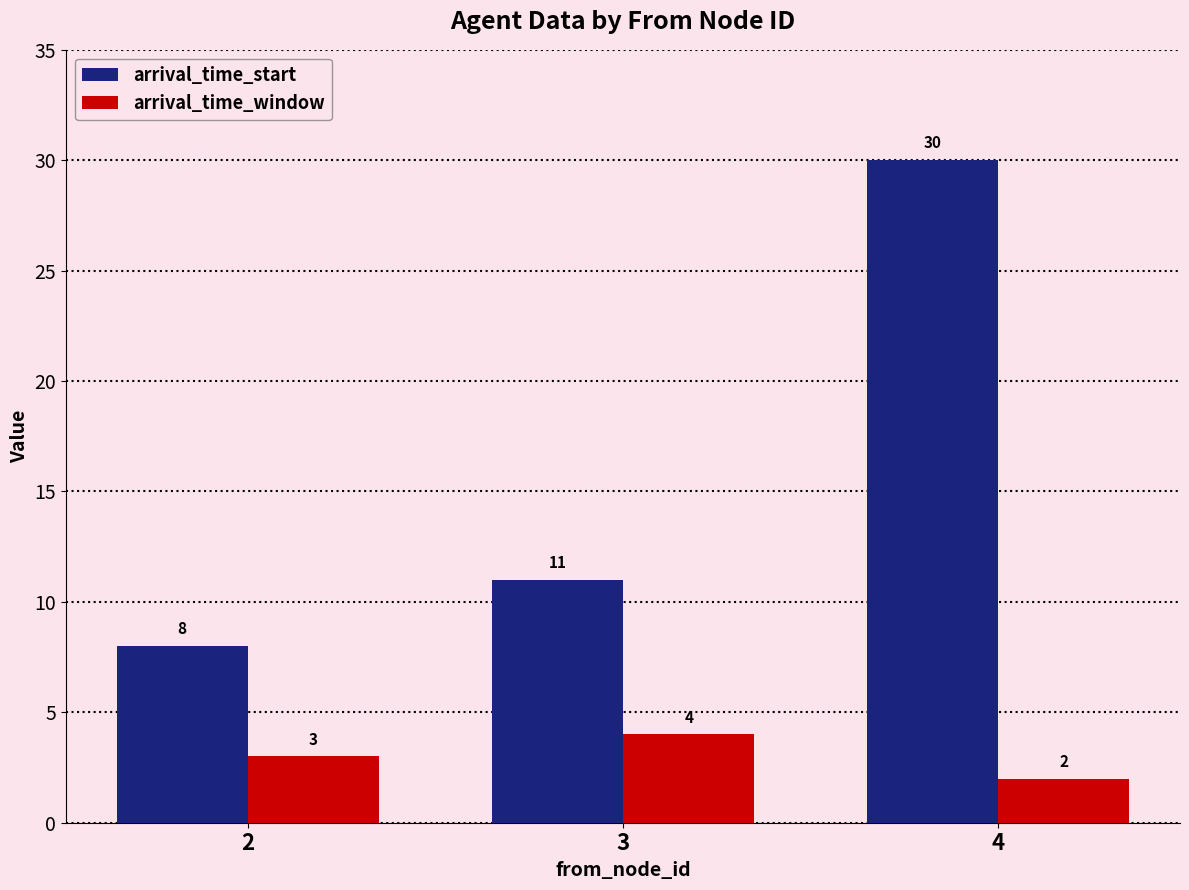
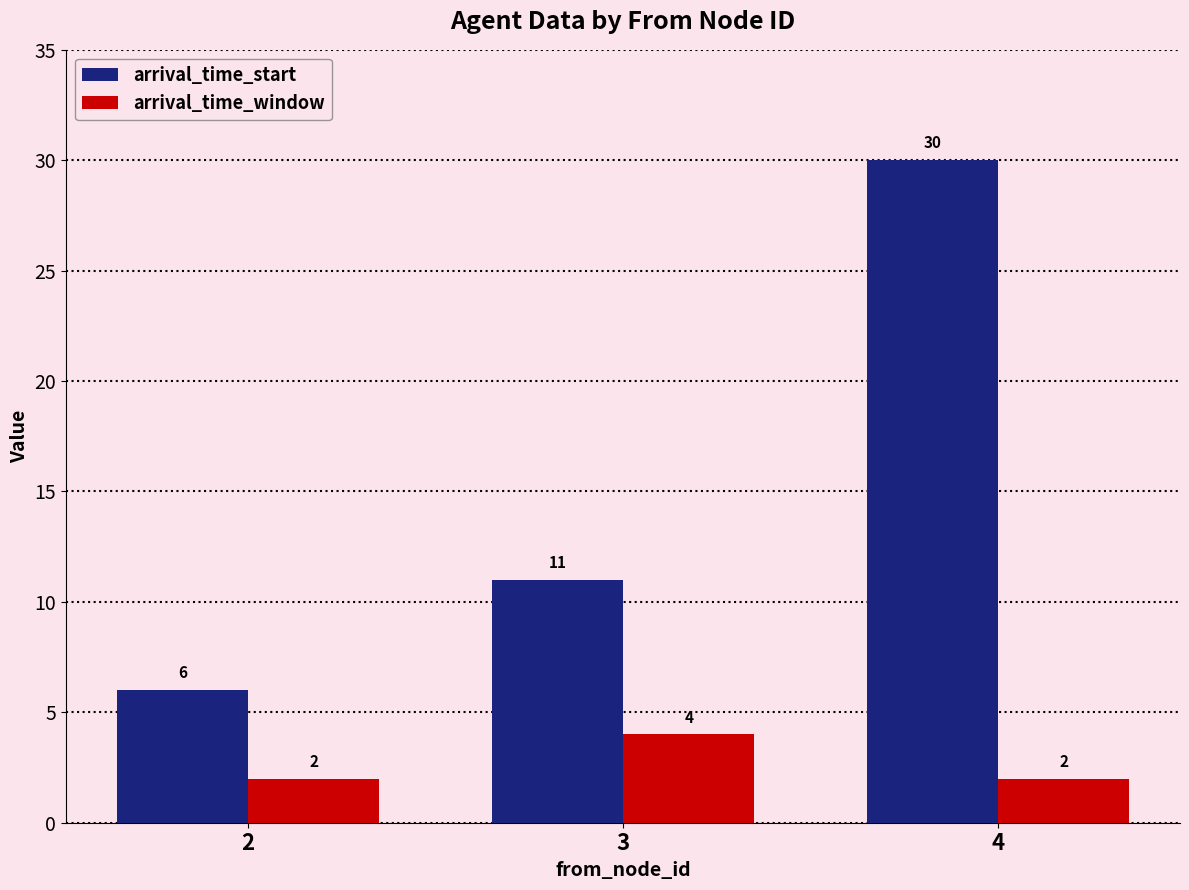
arrival_time_start, 2: 8 -> 6
arrival_time_window, 2: 3 -> 2
